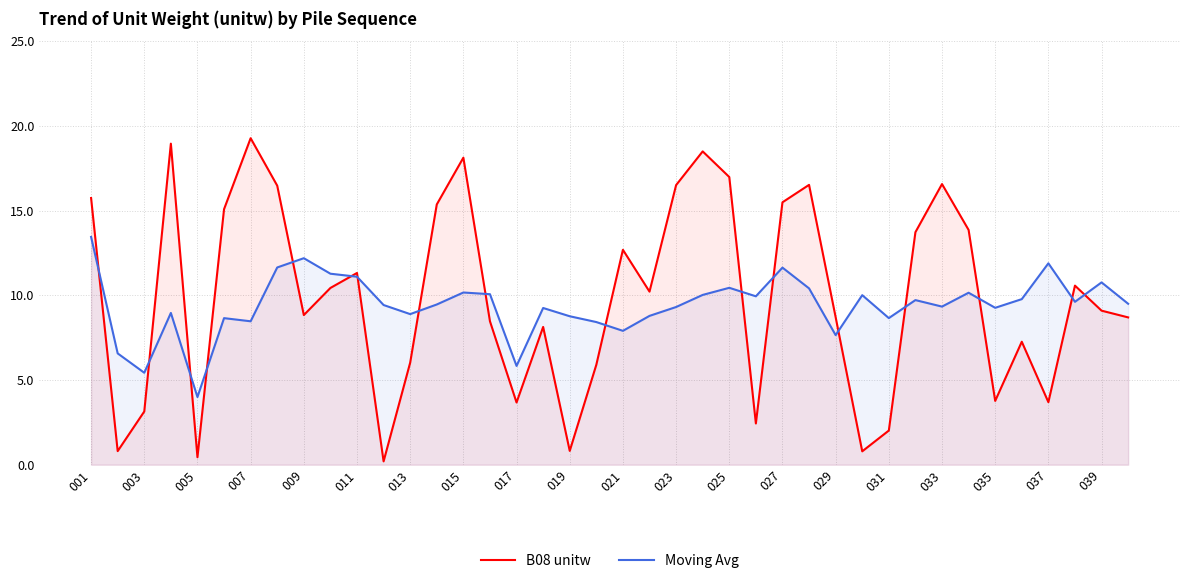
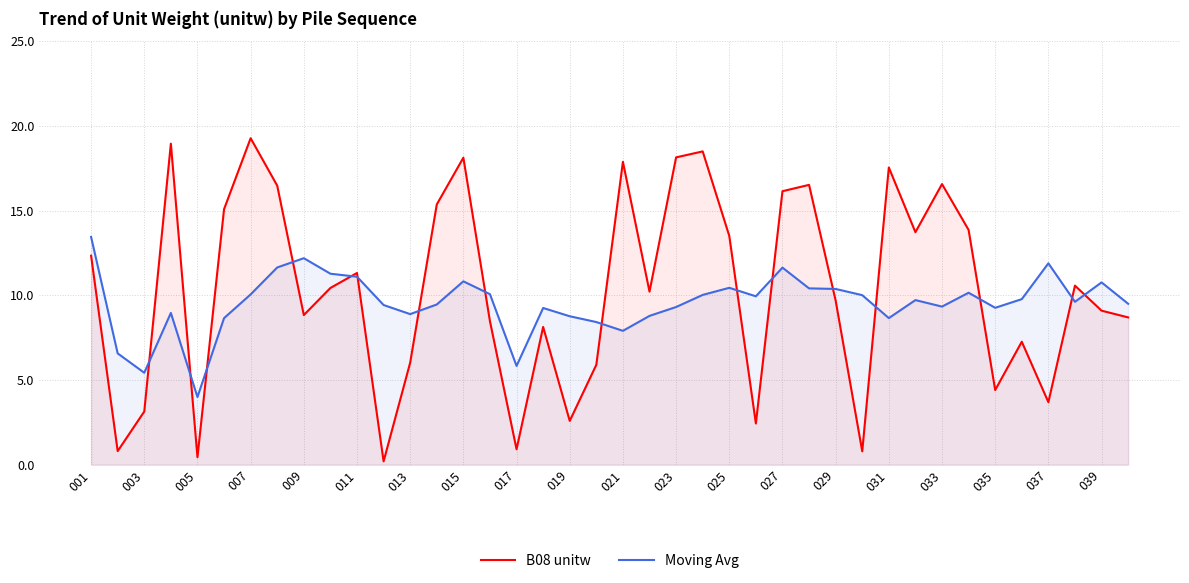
B08 unitw, 001: 15.7 -> 12.3
Moving Avg, 007: 8.5 -> 10.1
Moving Avg, 015: 10.2 -> 10.8
B08 unitw, 017: 3.7 -> 0.9
B08 unitw, 019: 0.8 -> 2.6
B08 unitw, 021: 12.7 -> 17.9
B08 unitw, 023: 16.5 -> 18.1
B08 unitw, 025: 17.0 -> 13.5
B08 unitw, 027: 15.5 -> 16.1
B08 unitw, 029: 8.7 -> 9.7
Moving Avg, 029: 7.6 -> 10.4
B08 unitw, 031: 2.0 -> 17.5
B08 unitw, 035: 3.8 -> 4.4
